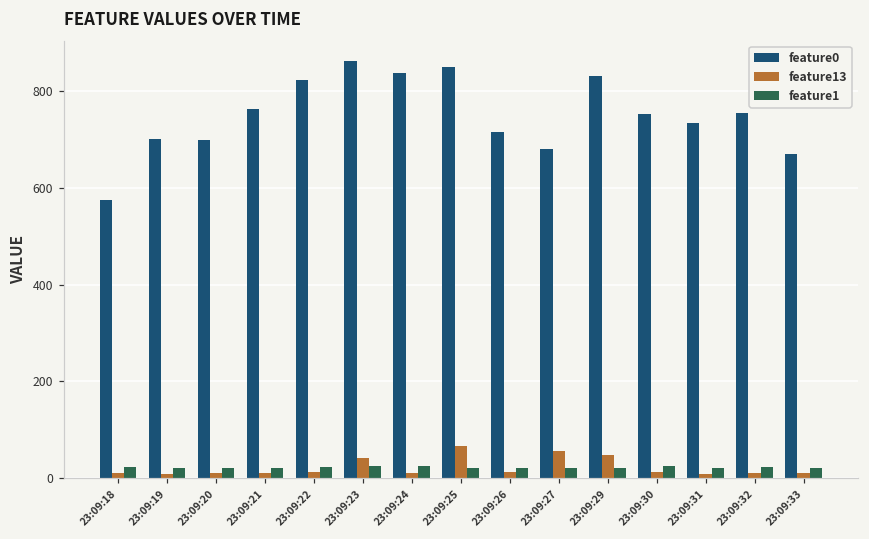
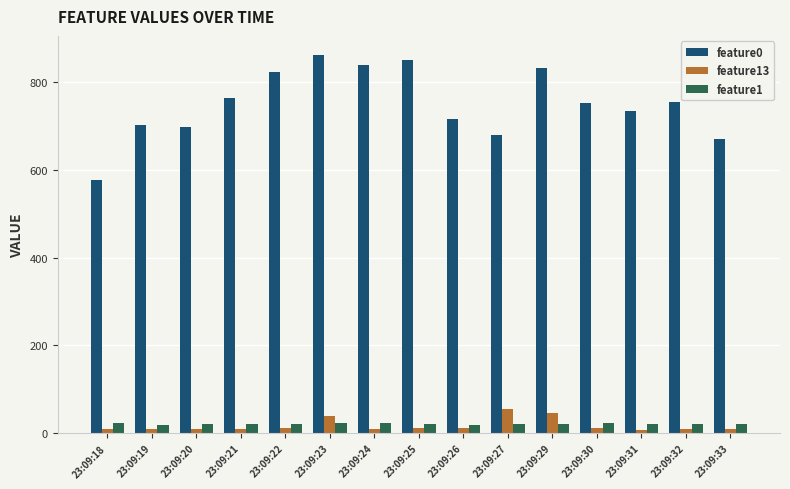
feature13, 23:09:25: 70 -> 10
